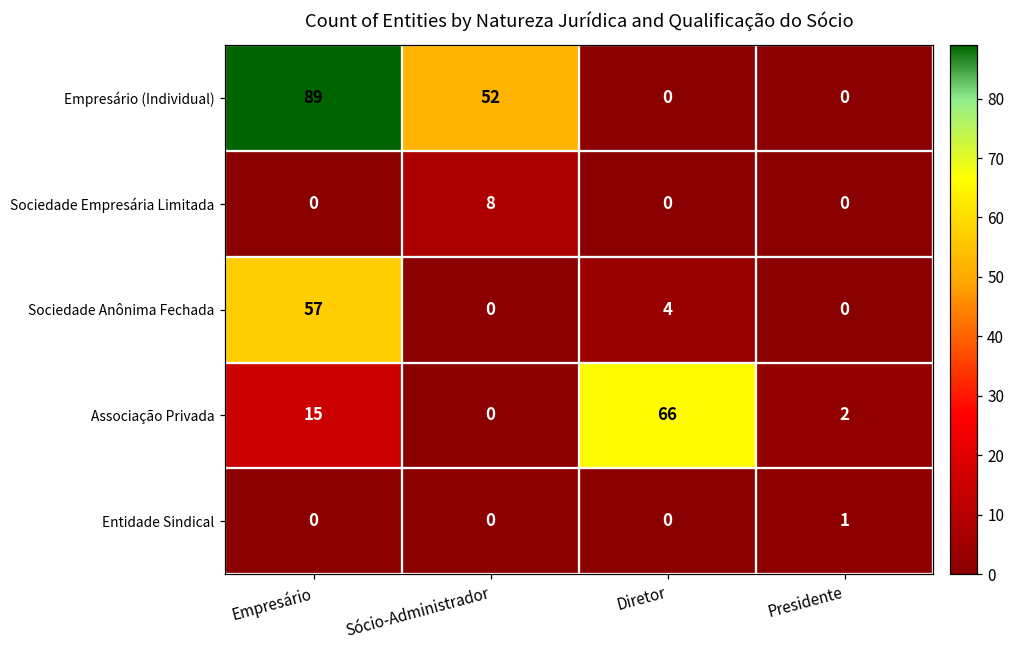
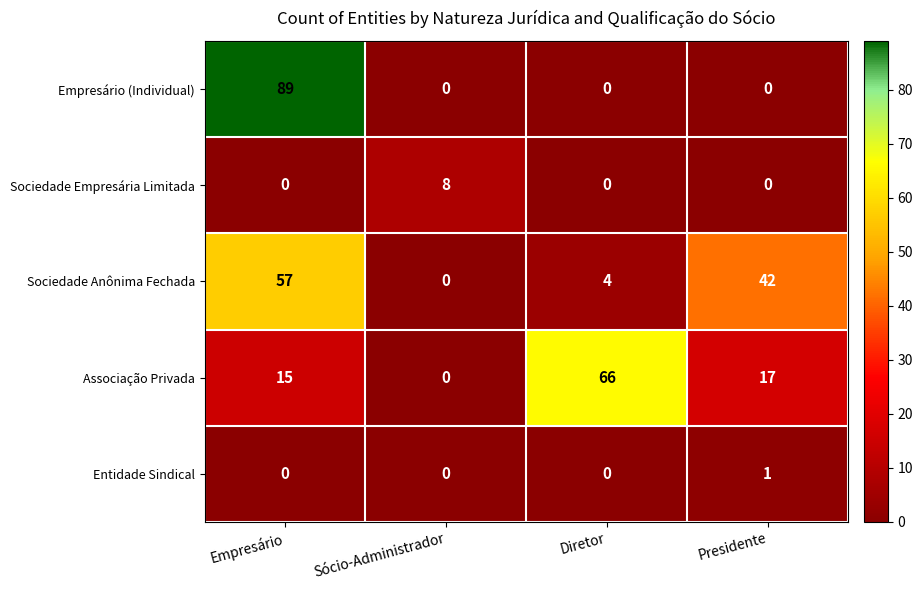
Empresário (Individual), Sócio-Administrador: 52 -> 0
Sociedade Anônima Fechada, Presidente: 0 -> 42
Associação Privada, Presidente: 2 -> 17
